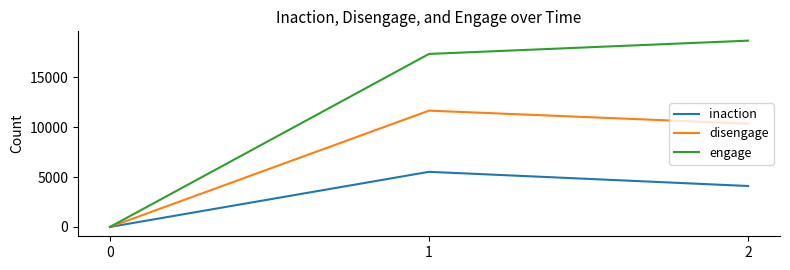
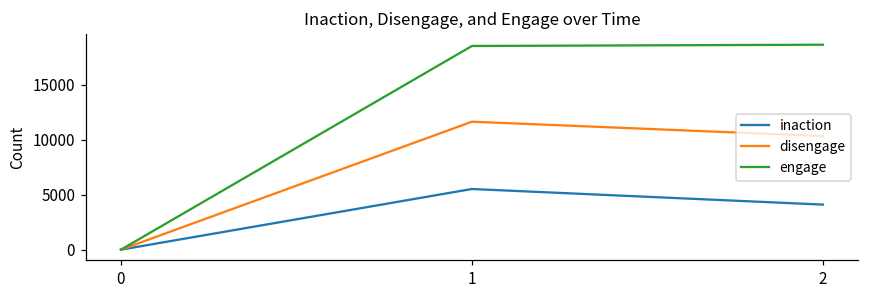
engage, 1: 17000 -> 19000
